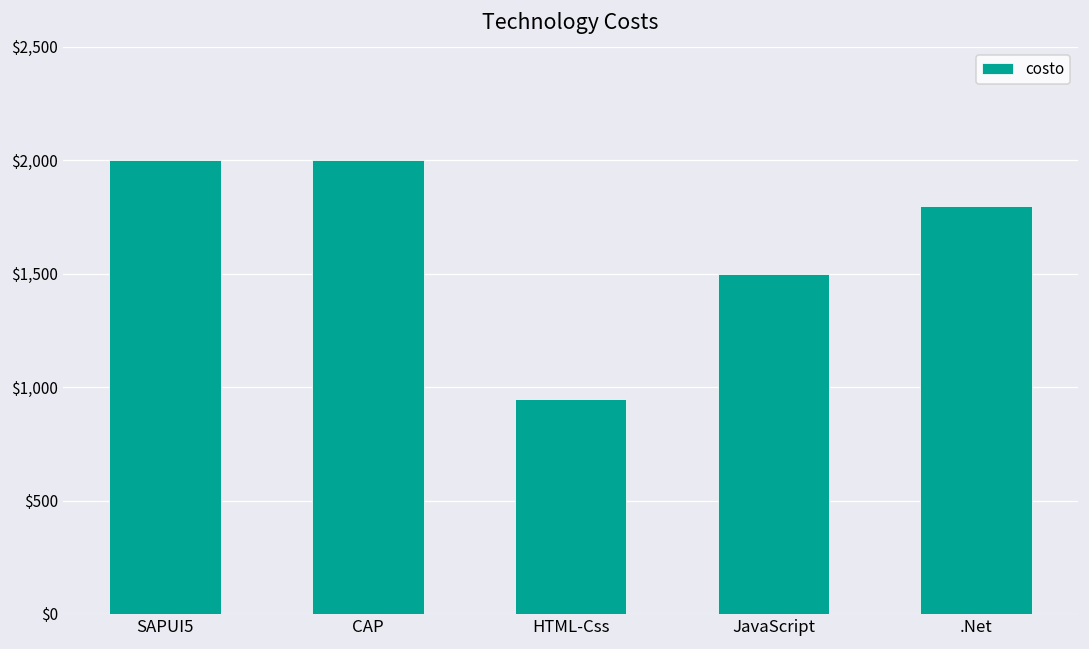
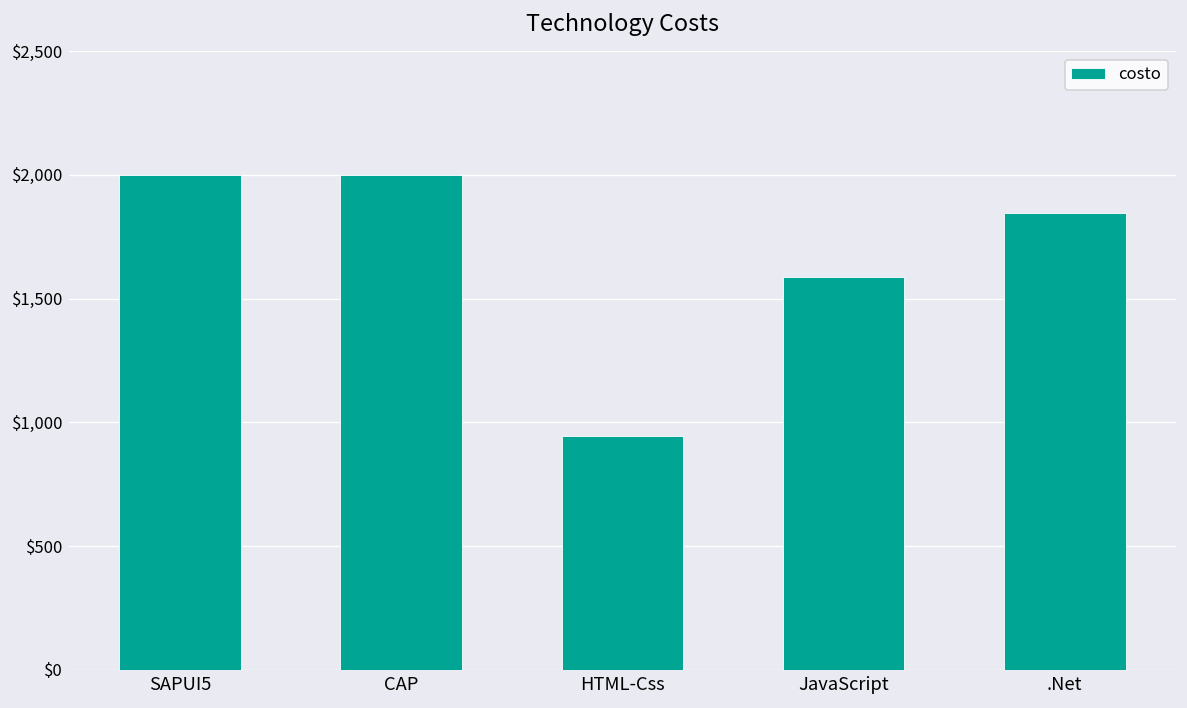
JavaScript: $1,500 -> $1,590
.Net: $1,800 -> $1,850
